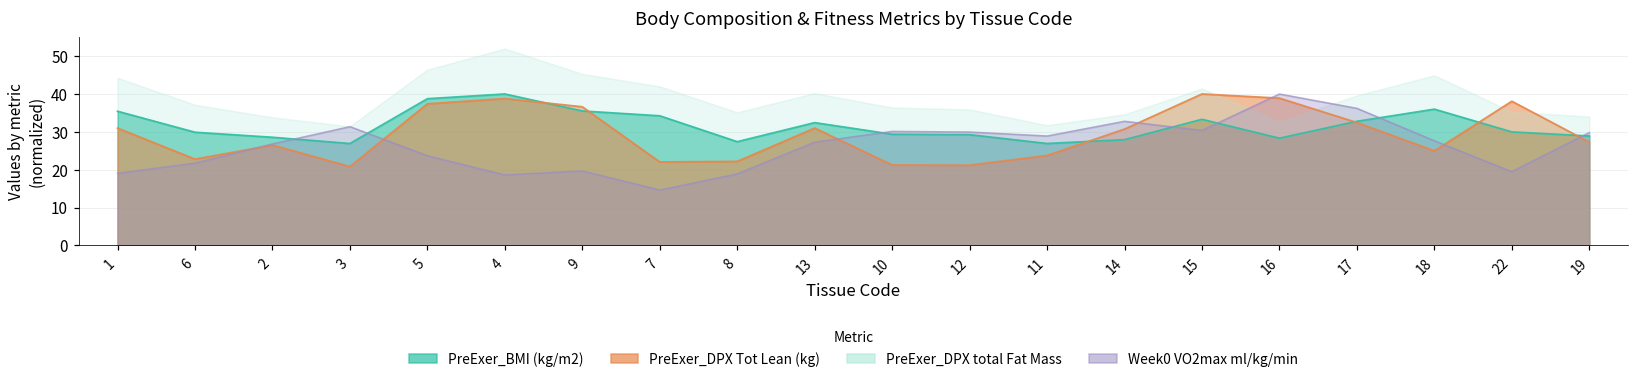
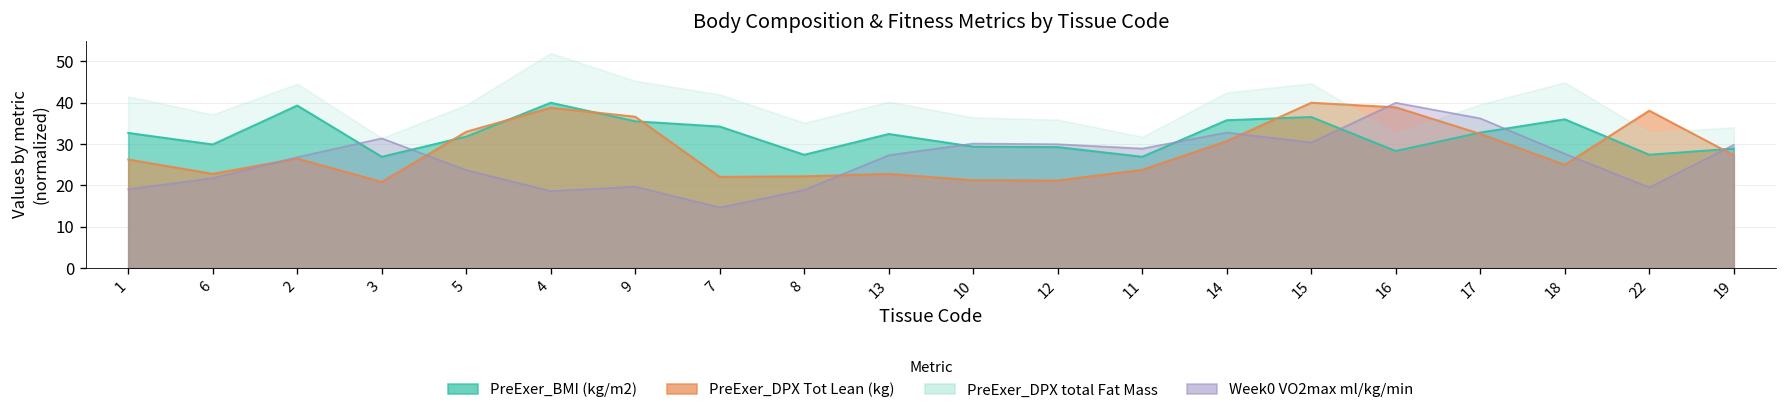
PreExer_BMI (kg/m2), 1: 35 -> 33
PreExer_DPX Tot Lean (kg), 1: 31 -> 26
PreExer_BMI (kg/m2), 2: 29 -> 39
PreExer_BMI (kg/m2), 5: 39 -> 32
PreExer_DPX Tot Lean (kg), 5: 37 -> 33
PreExer_DPX Tot Lean (kg), 13: 31 -> 23
PreExer_BMI (kg/m2), 14: 28 -> 36
PreExer_BMI (kg/m2), 15: 33 -> 37
PreExer_BMI (kg/m2), 22: 30 -> 27
